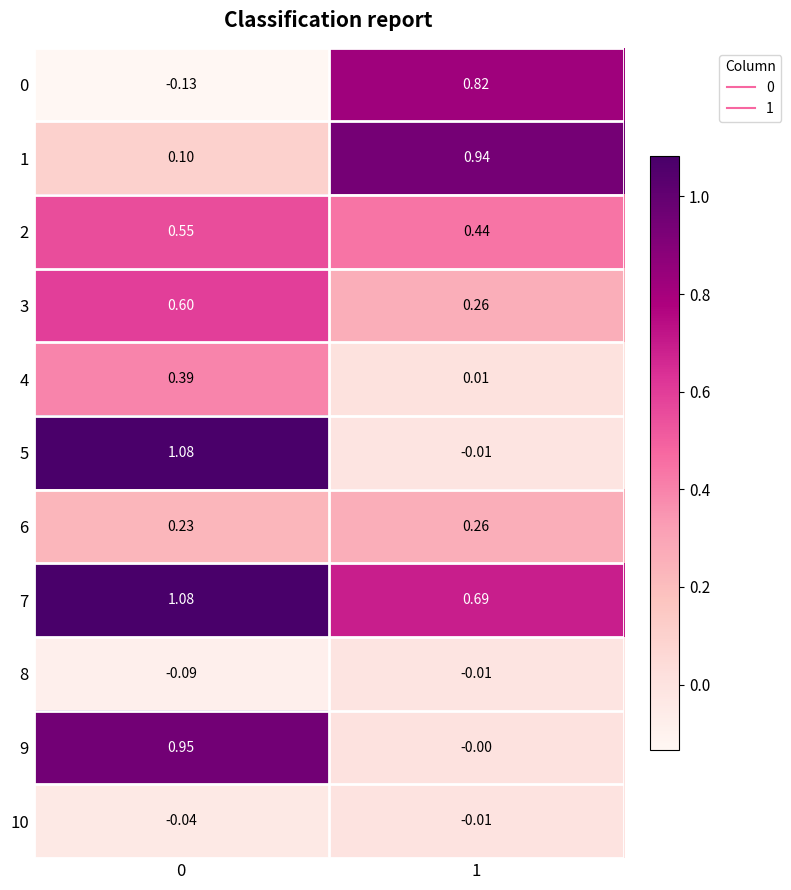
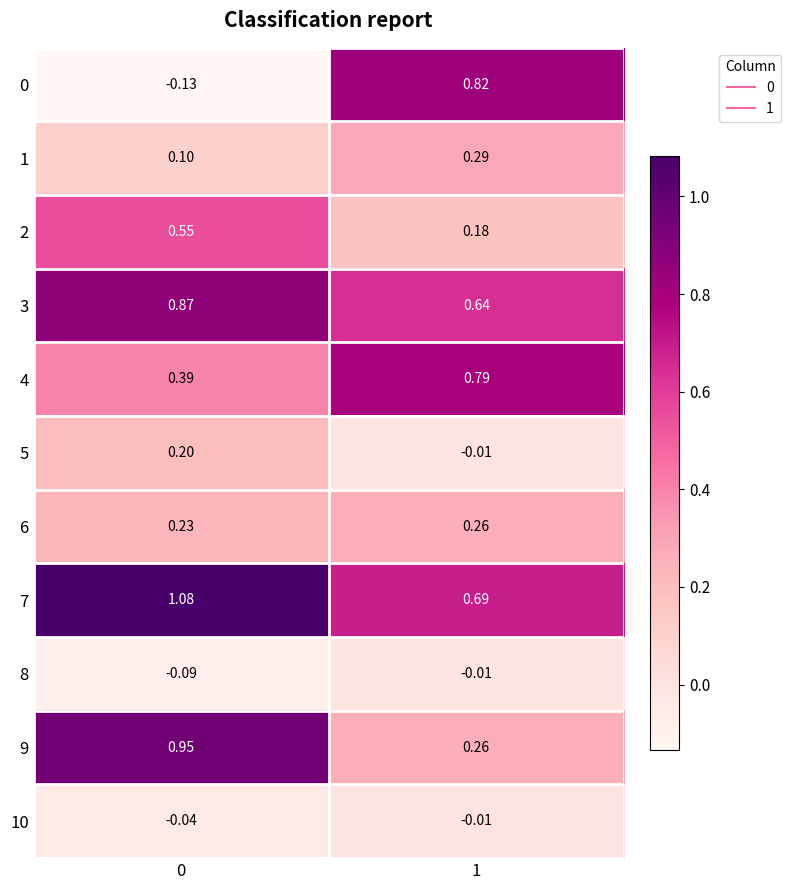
1, 1: 0.94 -> 0.29
2, 1: 0.44 -> 0.18
3, 0: 0.60 -> 0.87
3, 1: 0.26 -> 0.64
4, 1: 0.01 -> 0.79
5, 0: 1.08 -> 0.20
9, 1: -0.00 -> 0.26
